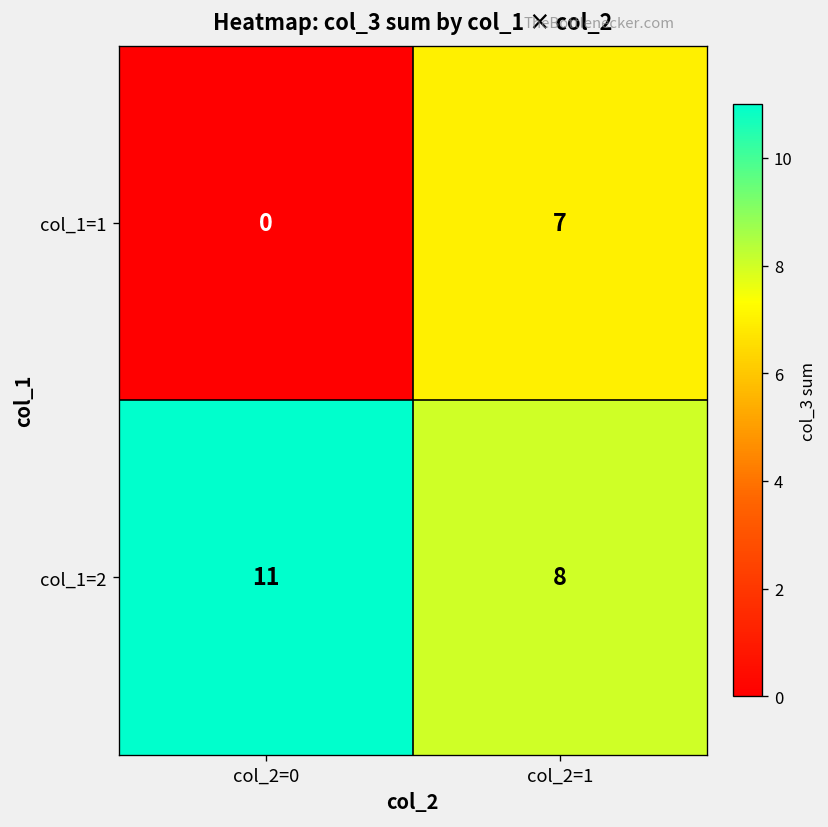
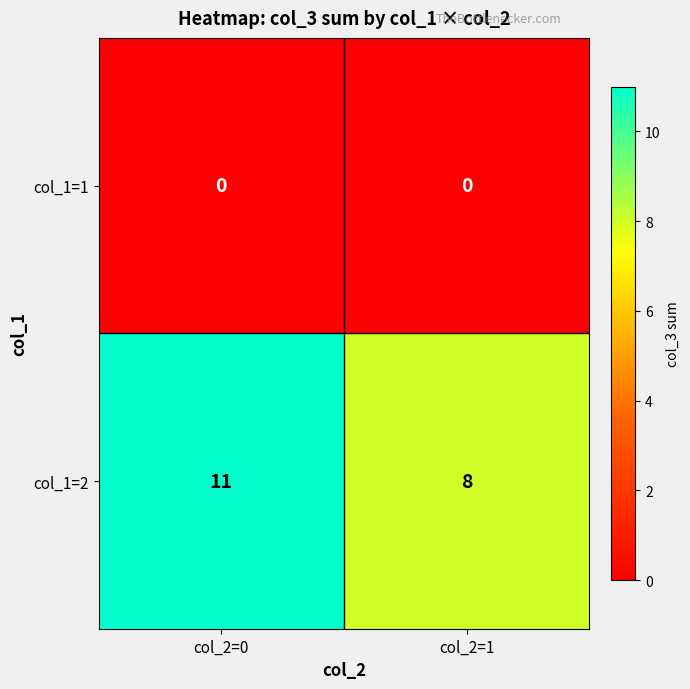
col_1=1, col_2=1: 7 -> 0
